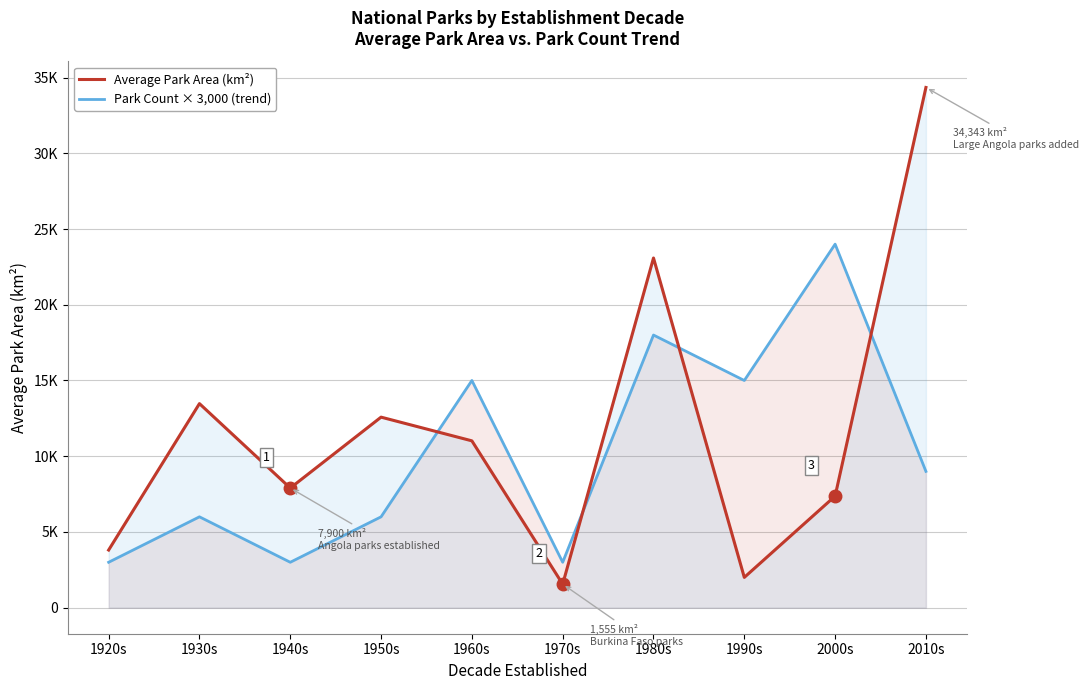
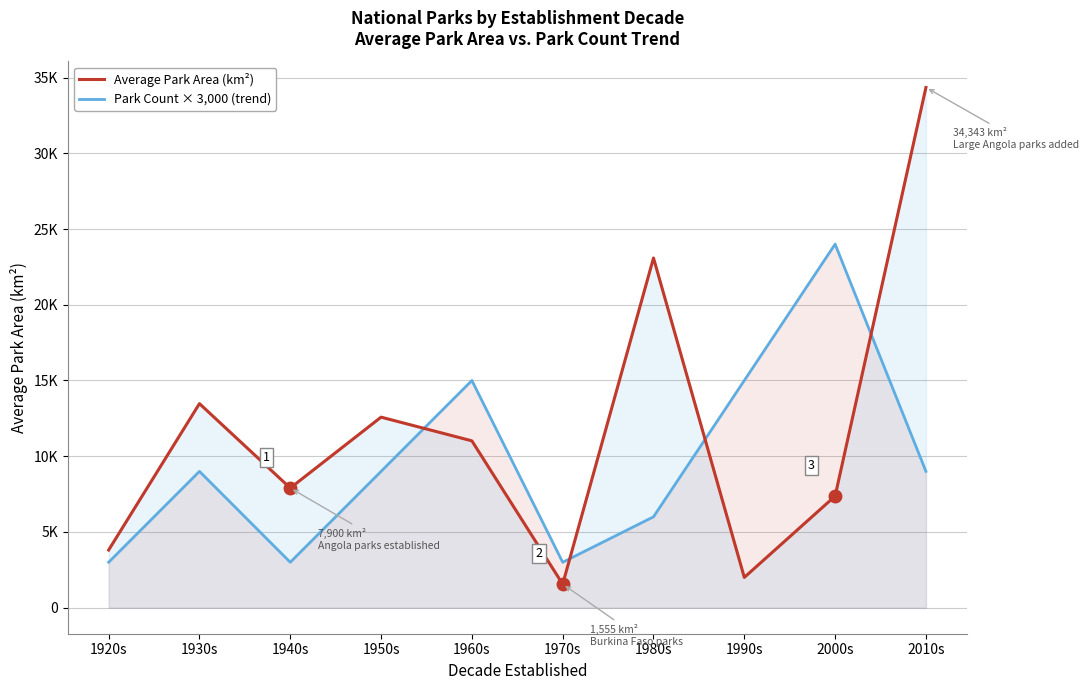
Park Count × 3,000 (trend), 1930s: 6000 -> 9000
Park Count × 3,000 (trend), 1950s: 6000 -> 9000
Park Count × 3,000 (trend), 1980s: 18000 -> 6000
